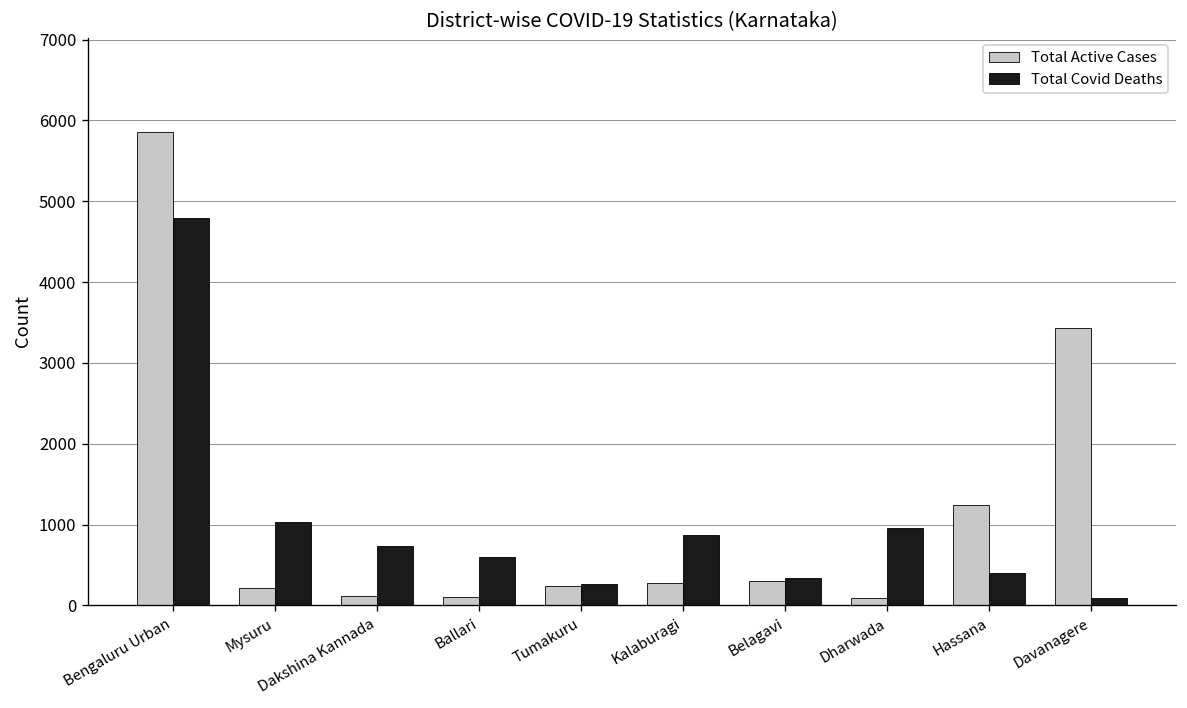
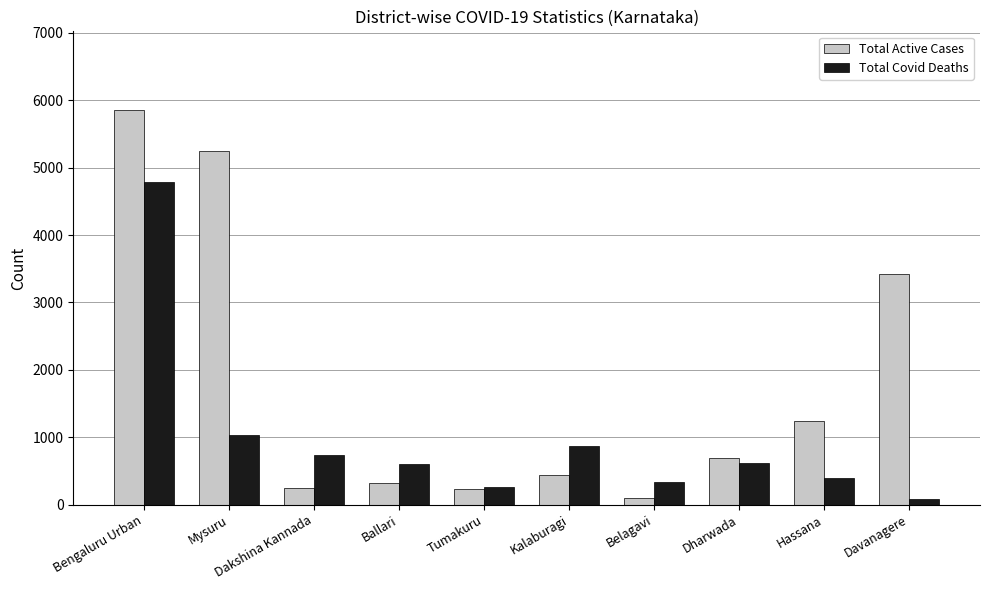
Total Active Cases, Mysuru: 200 -> 5200
Total Active Cases, Dakshina Kannada: 100 -> 300
Total Active Cases, Ballari: 100 -> 300
Total Active Cases, Kalaburagi: 300 -> 400
Total Active Cases, Belagavi: 300 -> 100
Total Active Cases, Dharwada: 100 -> 700
Total Covid Deaths, Dharwada: 1000 -> 600
